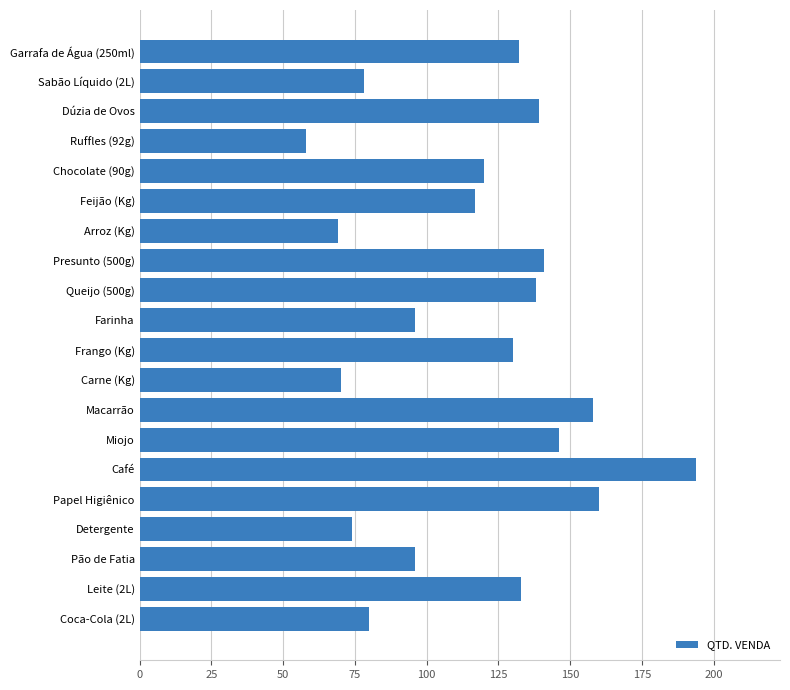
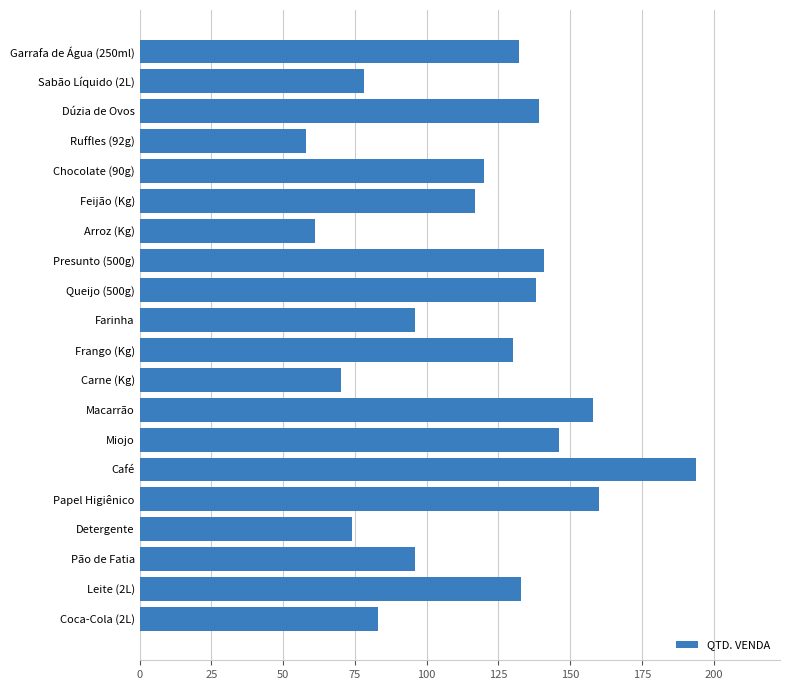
Arroz (Kg): 69 -> 61
Coca-Cola (2L): 80 -> 83
